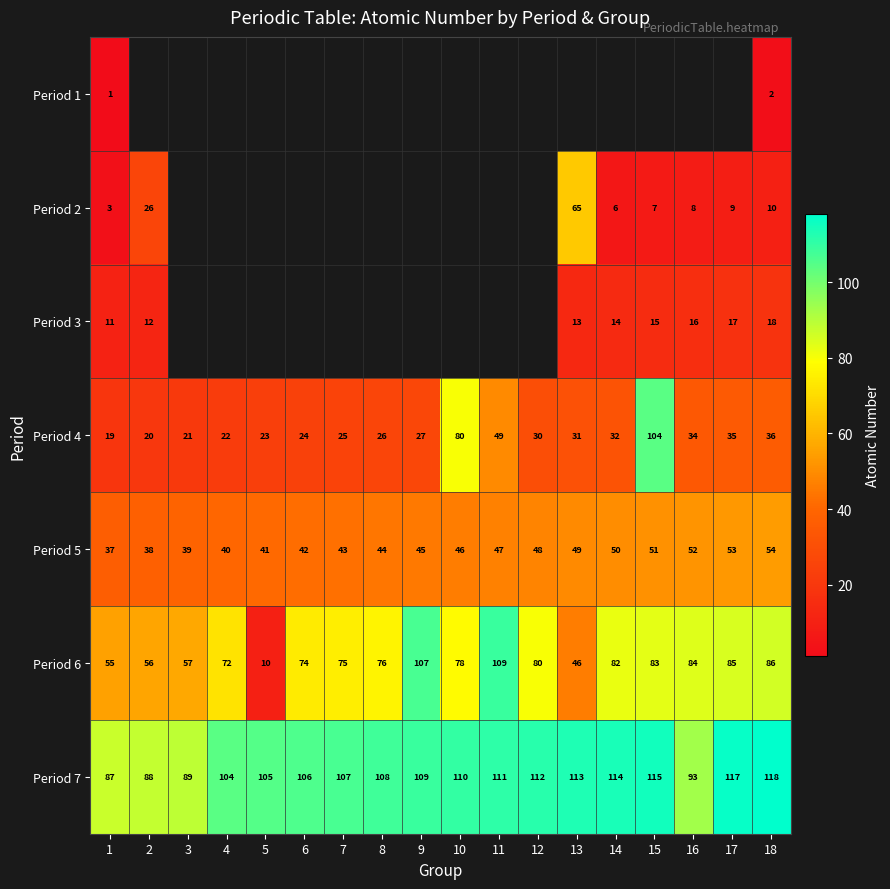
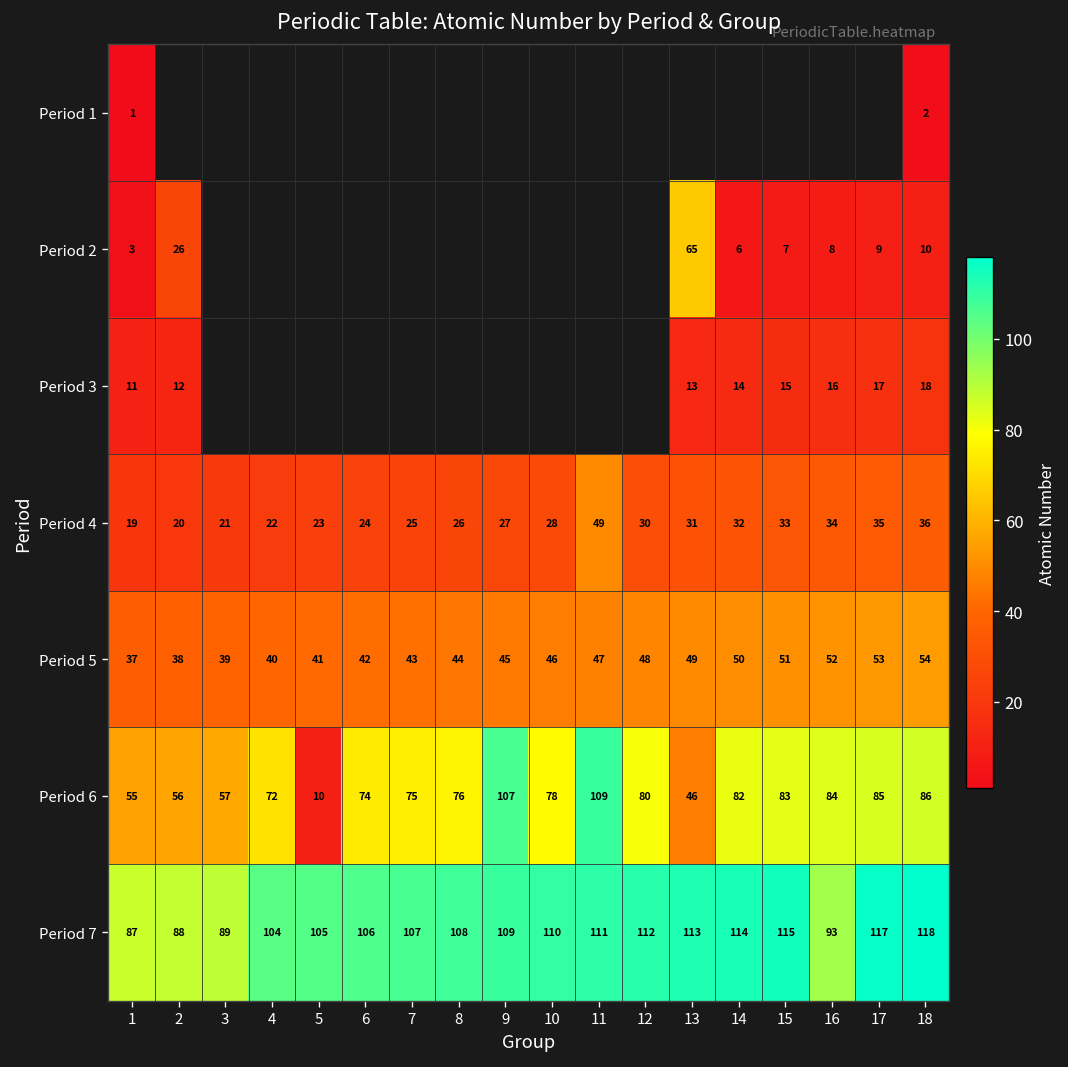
Period 4, 10: 80 -> 28
Period 4, 15: 104 -> 33
